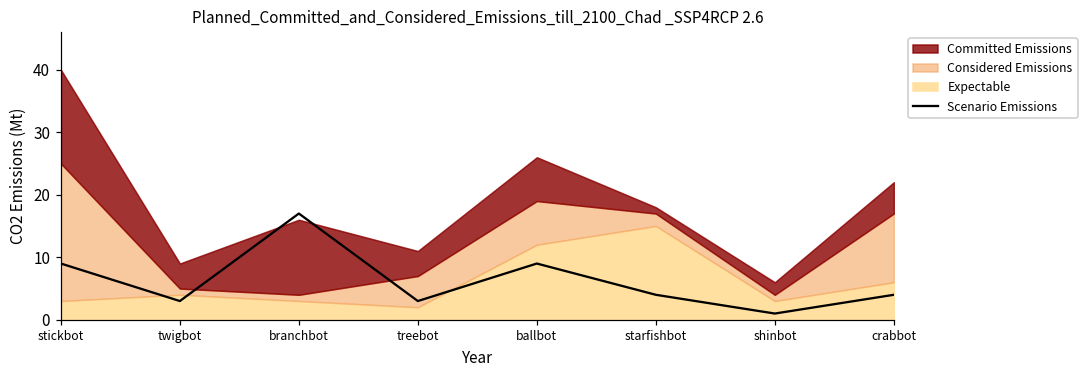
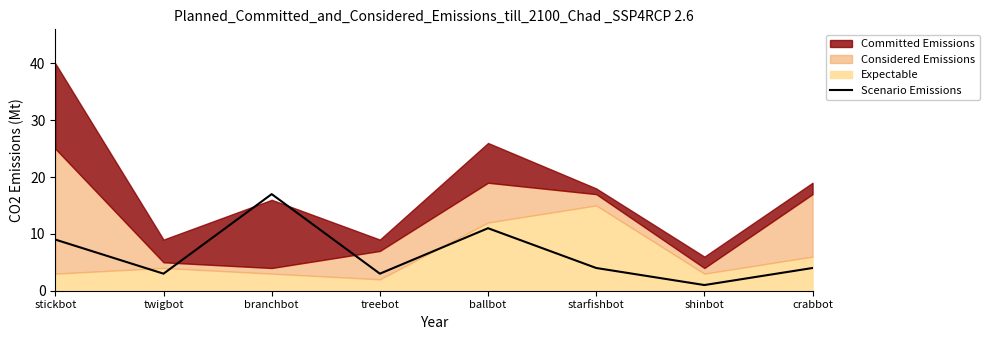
Committed Emissions, treebot: 4 -> 2
Scenario Emissions, ballbot: 9 -> 11
Committed Emissions, crabbot: 5 -> 2
